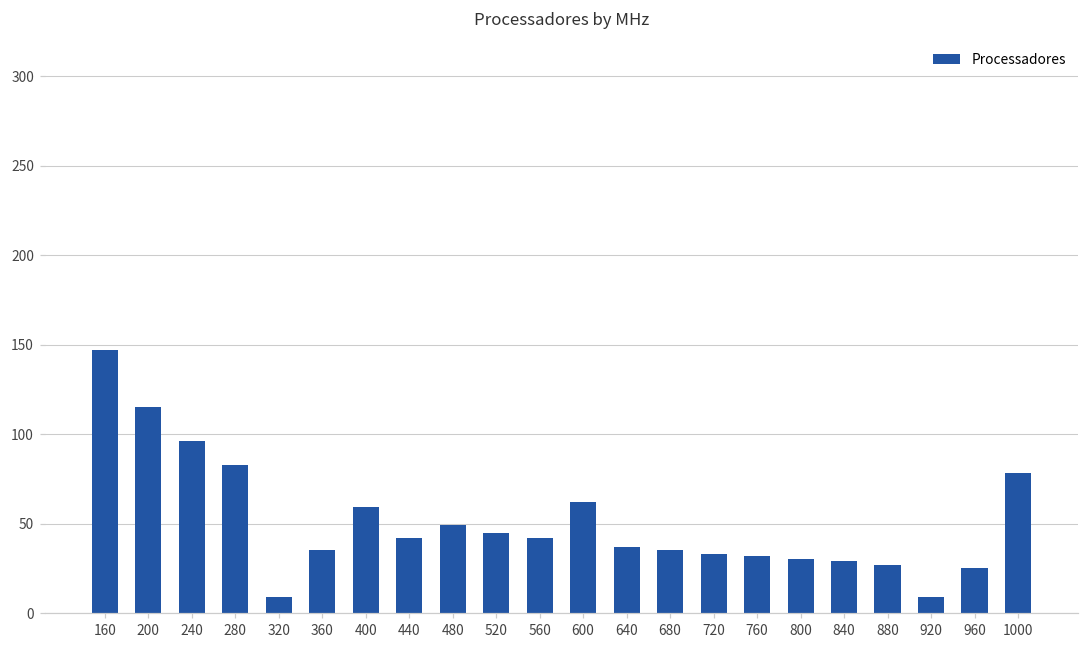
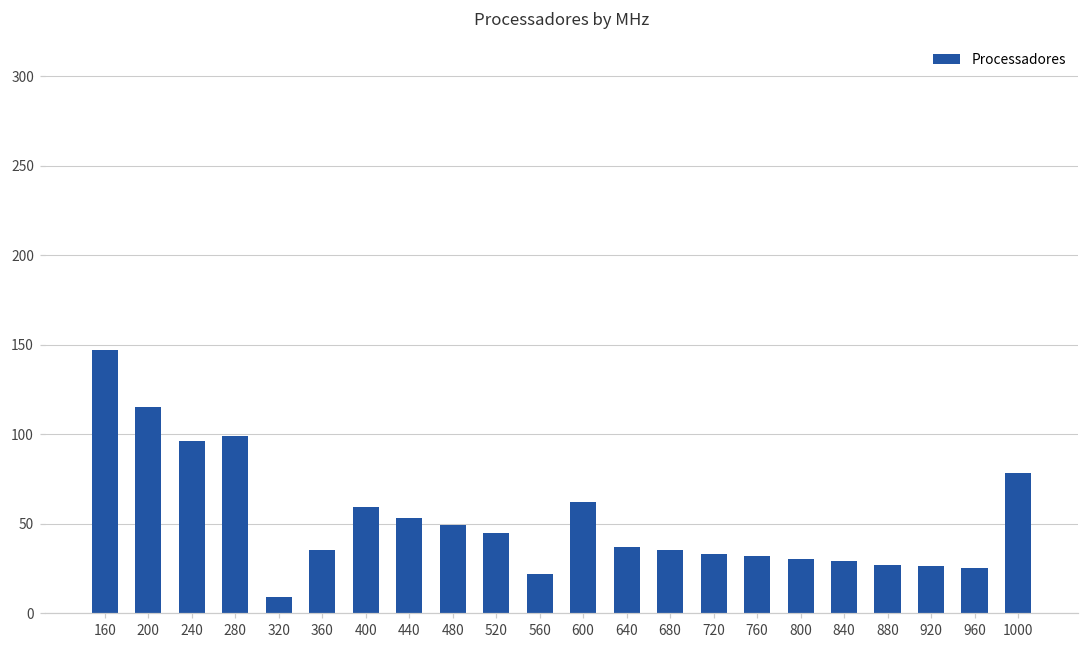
280: 83 -> 99
440: 42 -> 53
560: 42 -> 22
920: 9 -> 26
